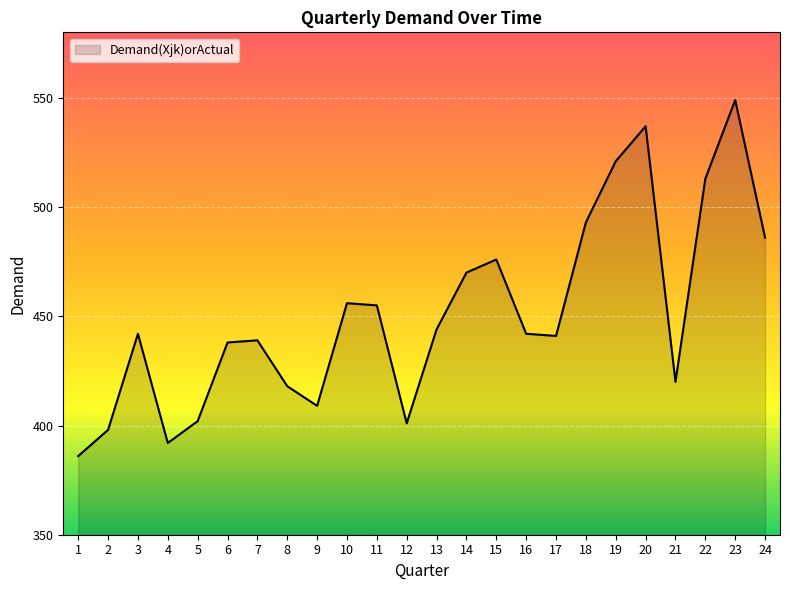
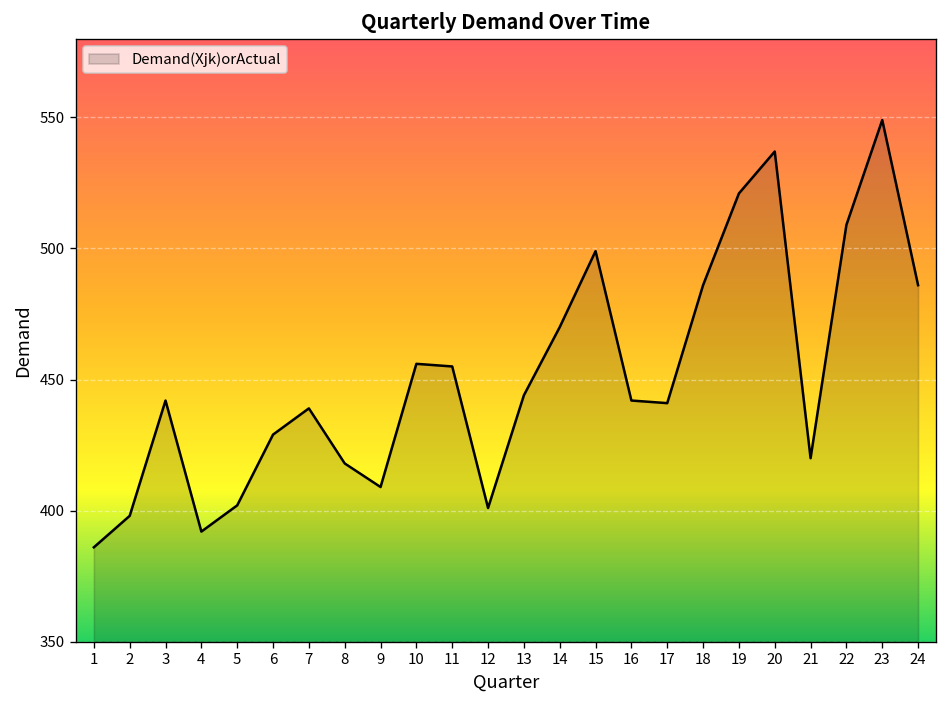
6: 438 -> 429
15: 476 -> 499
18: 493 -> 486
22: 513 -> 509
